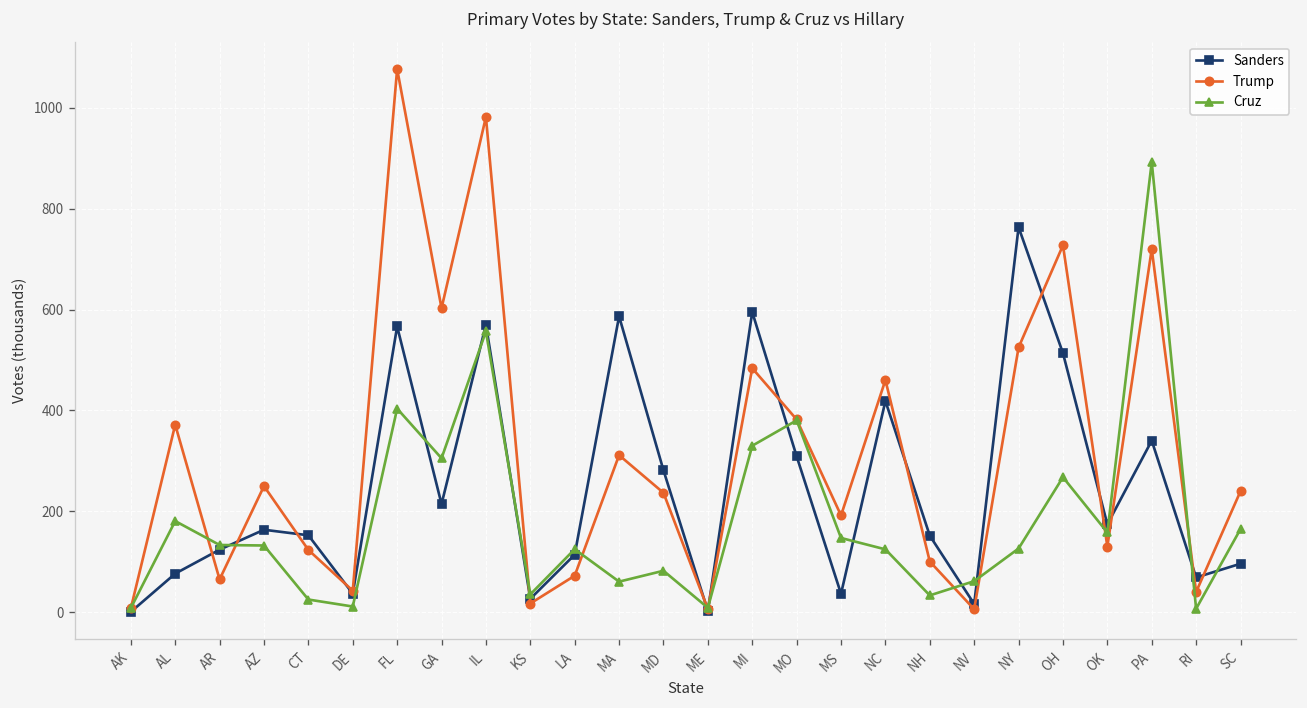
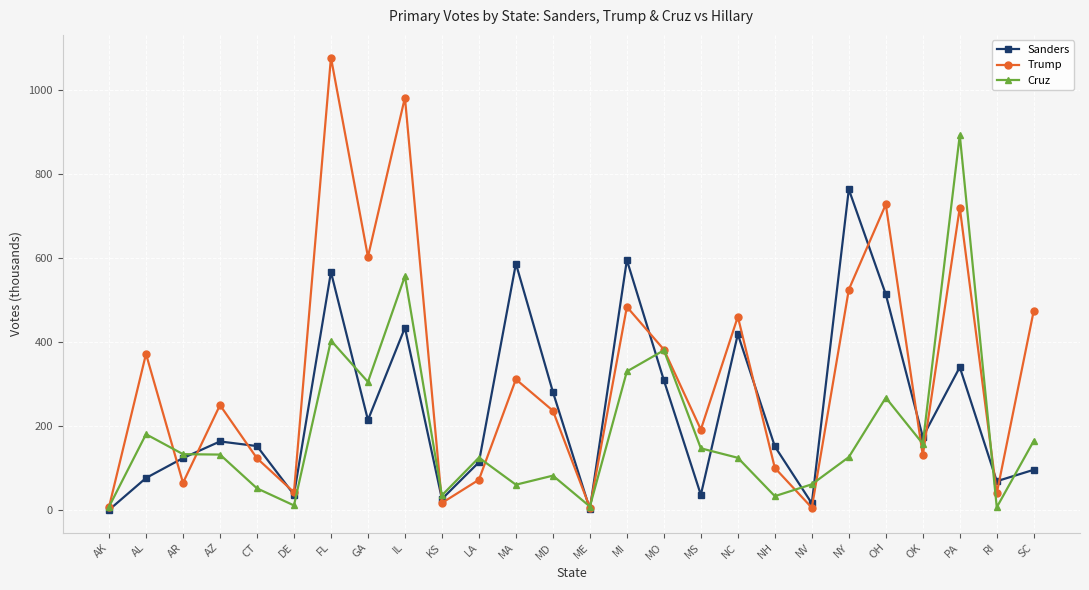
Cruz, CT: 20 -> 50
Sanders, IL: 570 -> 430
Trump, SC: 240 -> 470
